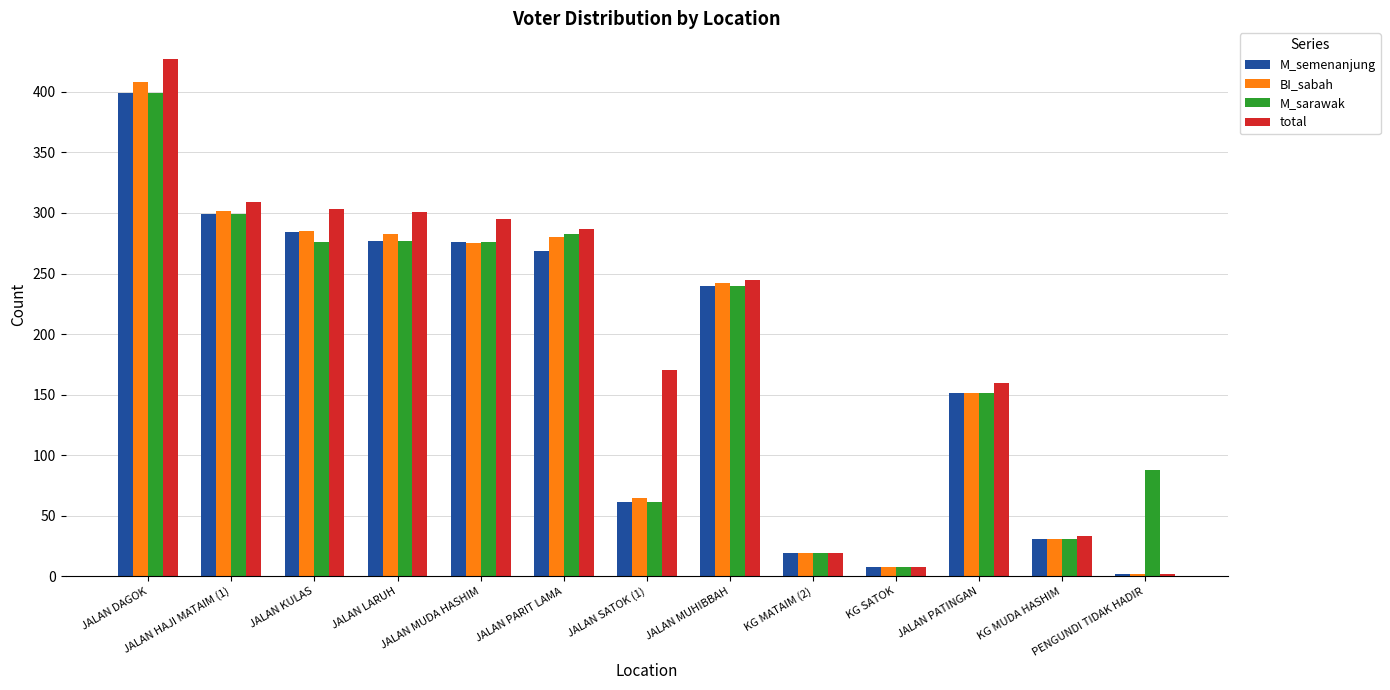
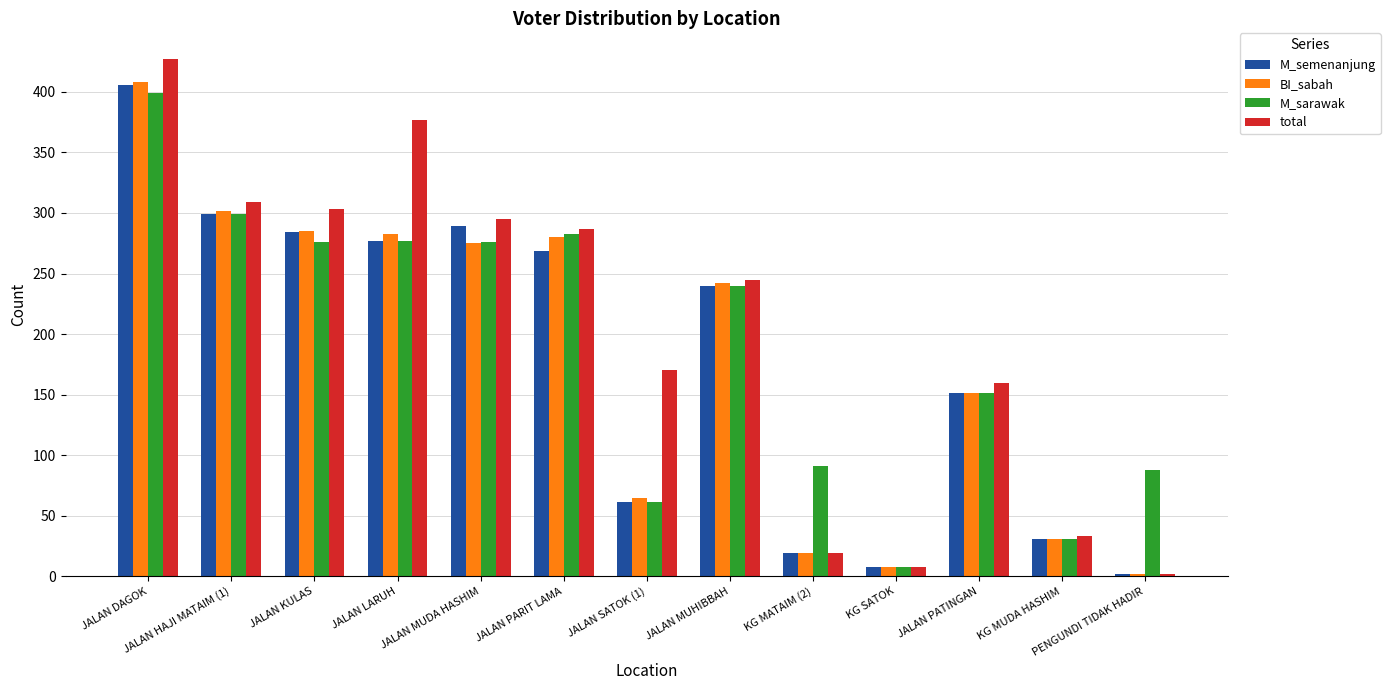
M_semenanjung, JALAN DAGOK: 399 -> 406
total, JALAN LARUH: 301 -> 377
M_semenanjung, JALAN MUDA HASHIM: 276 -> 289
M_sarawak, KG MATAIM (2): 19 -> 91
